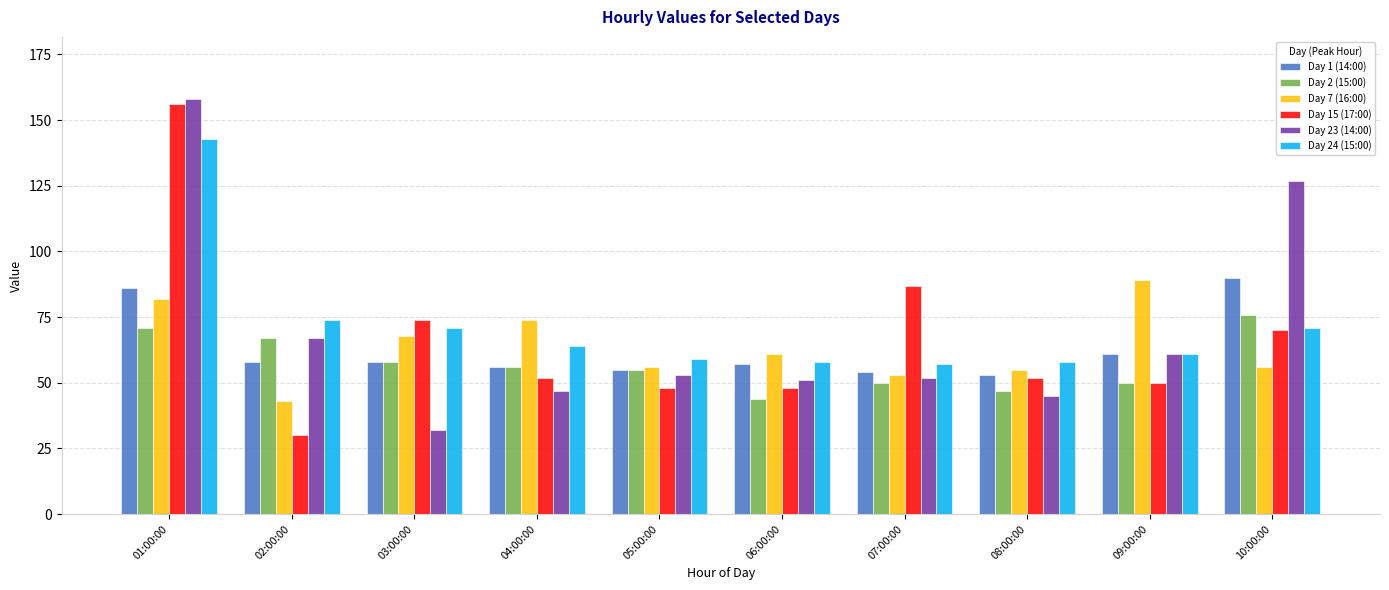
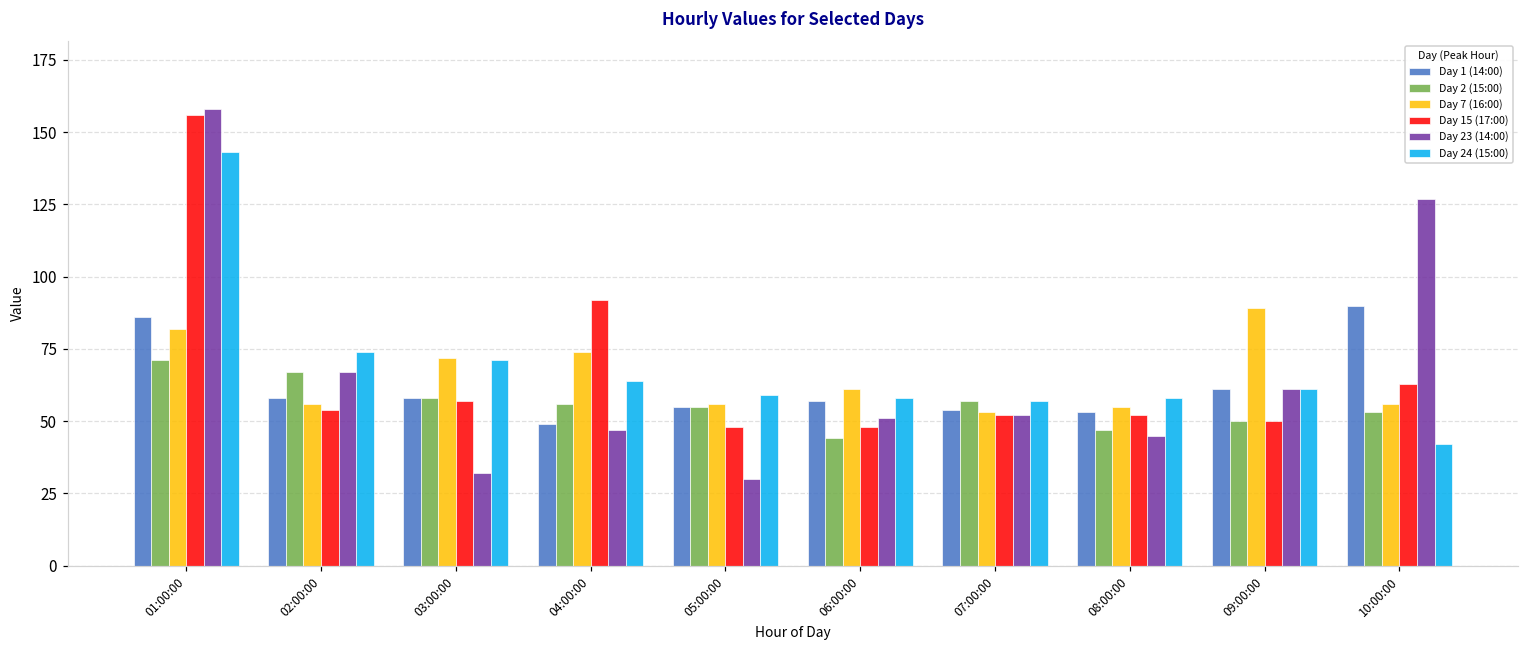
Day 7 (16:00), 02:00:00: 43 -> 56
Day 15 (17:00), 02:00:00: 30 -> 54
Day 7 (16:00), 03:00:00: 68 -> 72
Day 15 (17:00), 03:00:00: 74 -> 57
Day 1 (14:00), 04:00:00: 56 -> 49
Day 15 (17:00), 04:00:00: 52 -> 92
Day 23 (14:00), 05:00:00: 53 -> 30
Day 2 (15:00), 07:00:00: 50 -> 57
Day 15 (17:00), 07:00:00: 87 -> 52
Day 2 (15:00), 10:00:00: 76 -> 53
Day 15 (17:00), 10:00:00: 70 -> 63
Day 24 (15:00), 10:00:00: 71 -> 42
